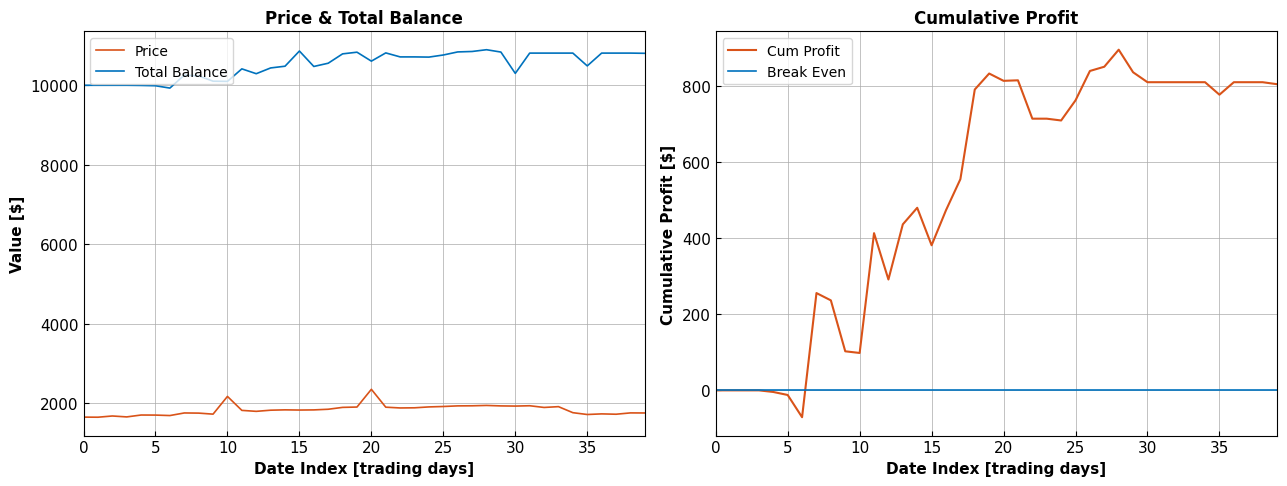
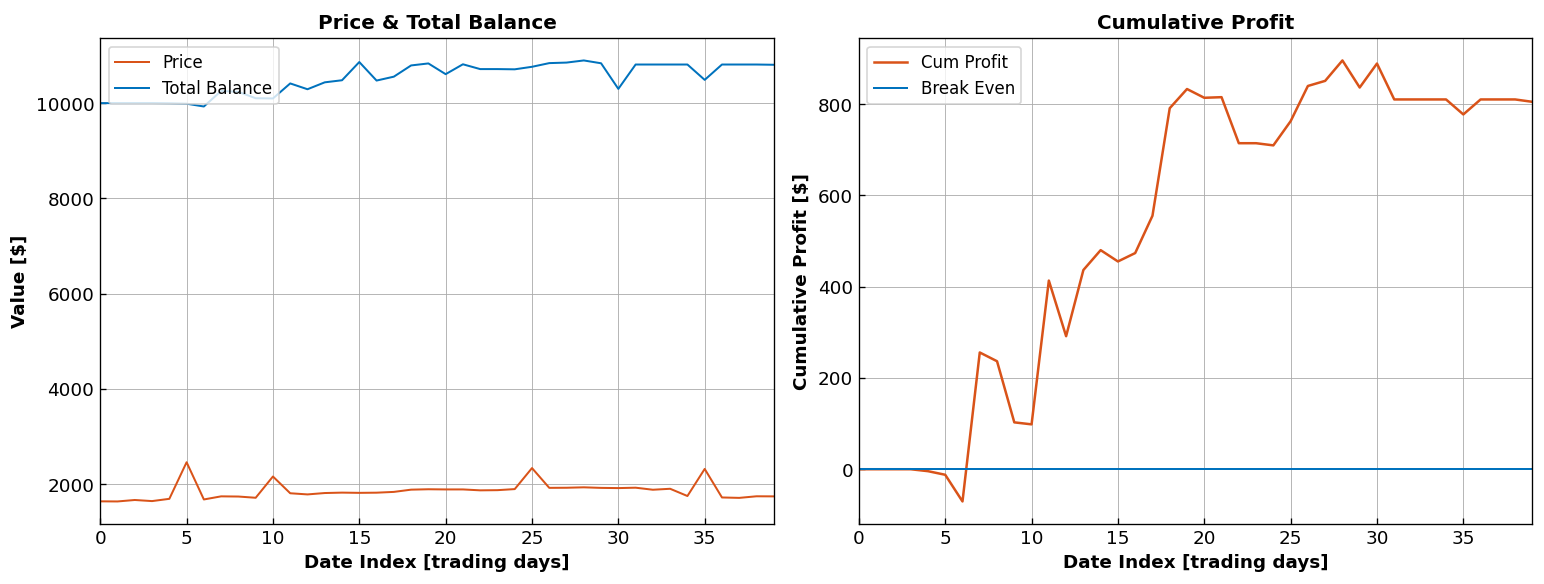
Price & Total Balance, Price, 5: 1700 -> 2500
Price & Total Balance, Price, 20: 2300 -> 1900
Price & Total Balance, Price, 25: 1900 -> 2300
Price & Total Balance, Price, 35: 1700 -> 2300
Cumulative Profit, 15: 380 -> 460
Cumulative Profit, 30: 810 -> 890
